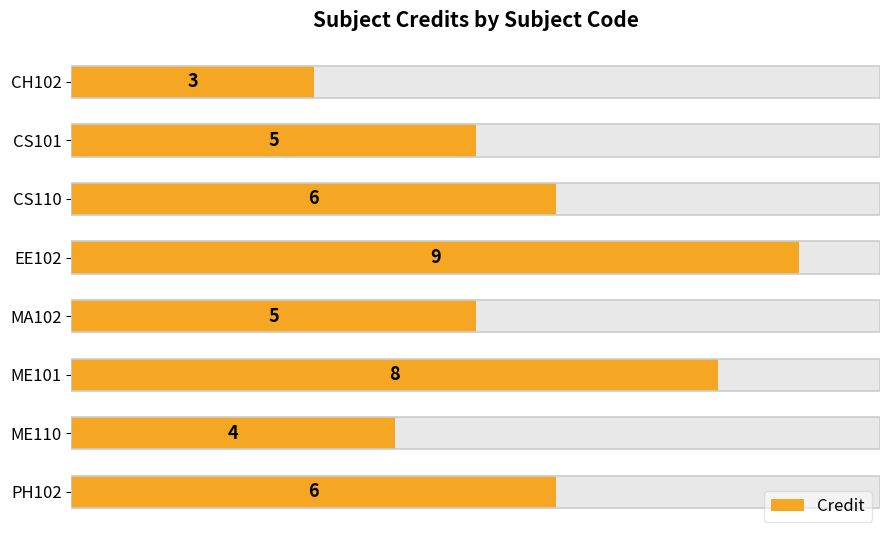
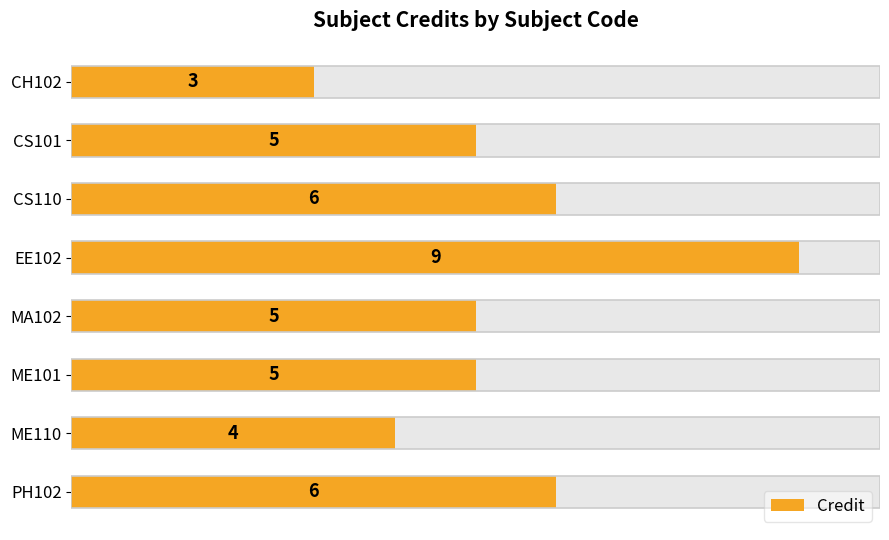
Credit, ME101: 8 -> 5
